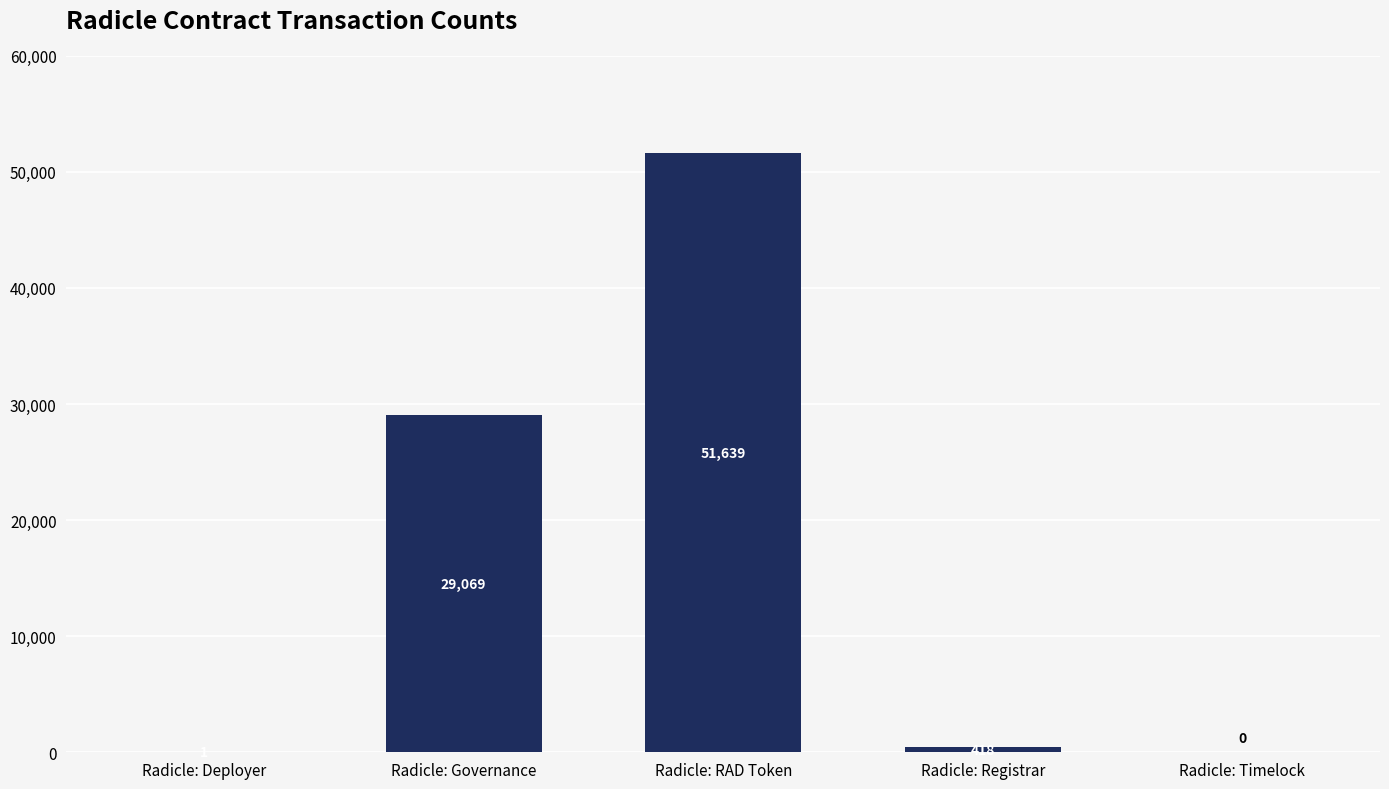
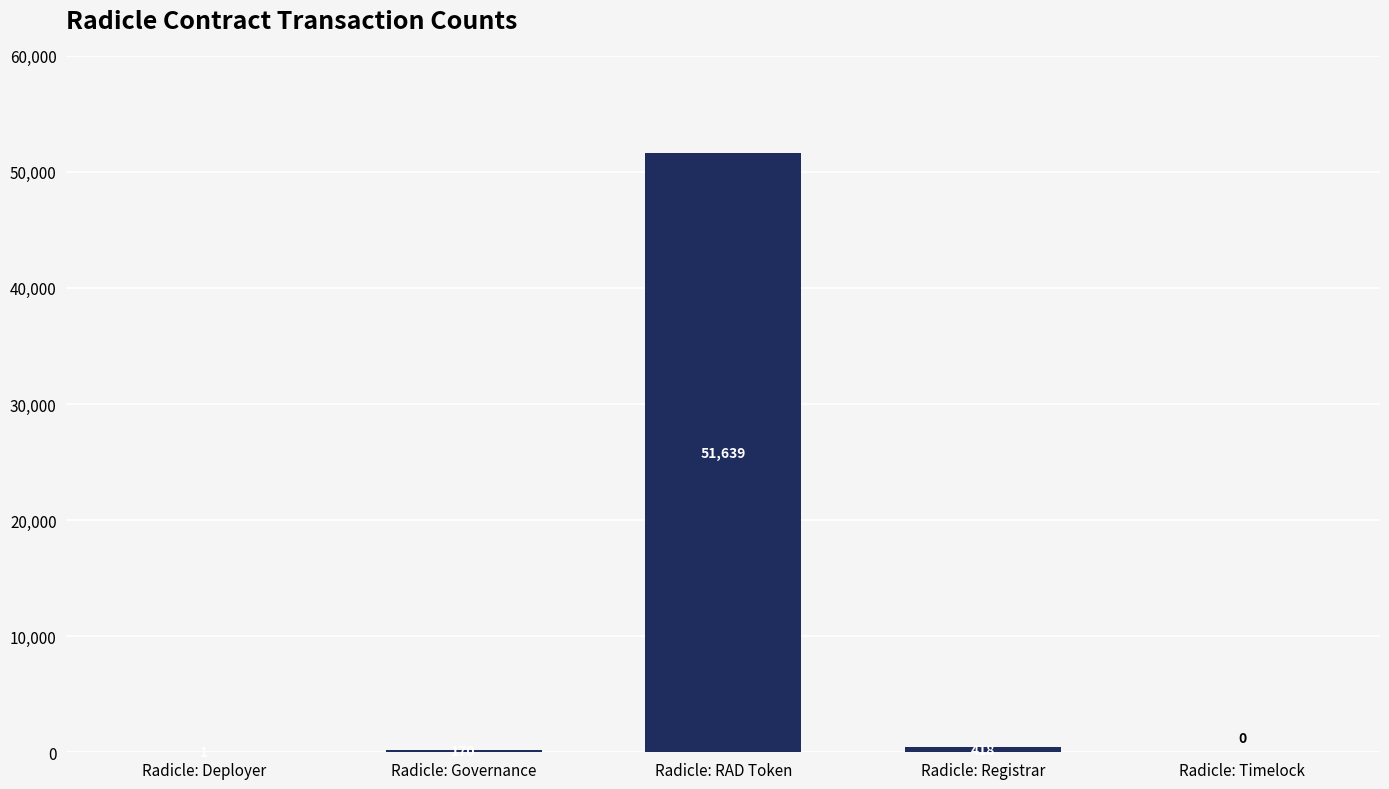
Radicle: Governance: 29,100 -> 200
